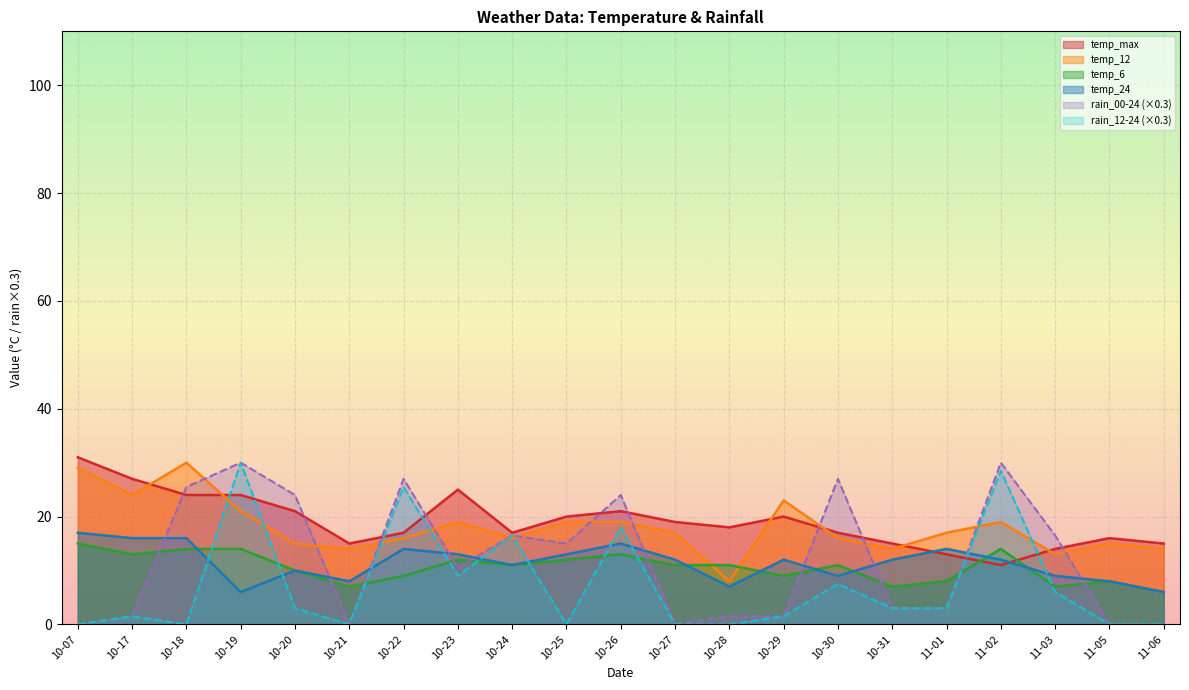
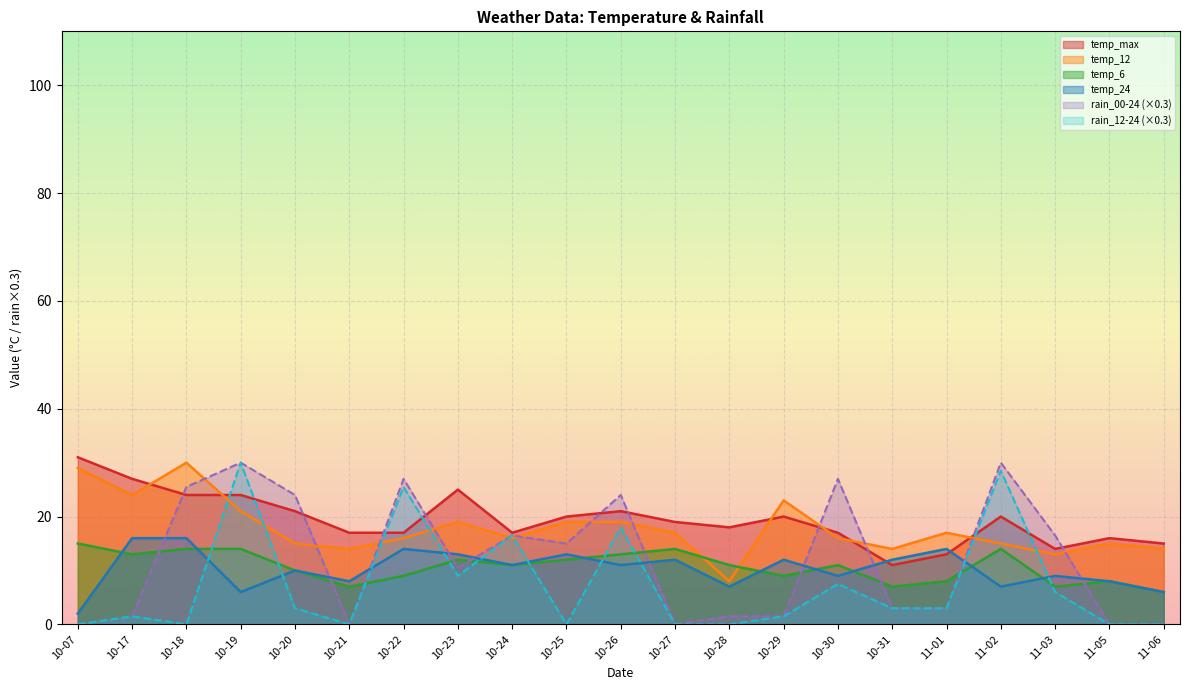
temp_24, 10-07: 17 -> 2
temp_max, 10-21: 15 -> 17
temp_24, 10-26: 15 -> 11
temp_6, 10-27: 11 -> 14
temp_max, 10-31: 15 -> 11
temp_max, 11-02: 11 -> 20
temp_12, 11-02: 19 -> 15
temp_24, 11-02: 12 -> 7
